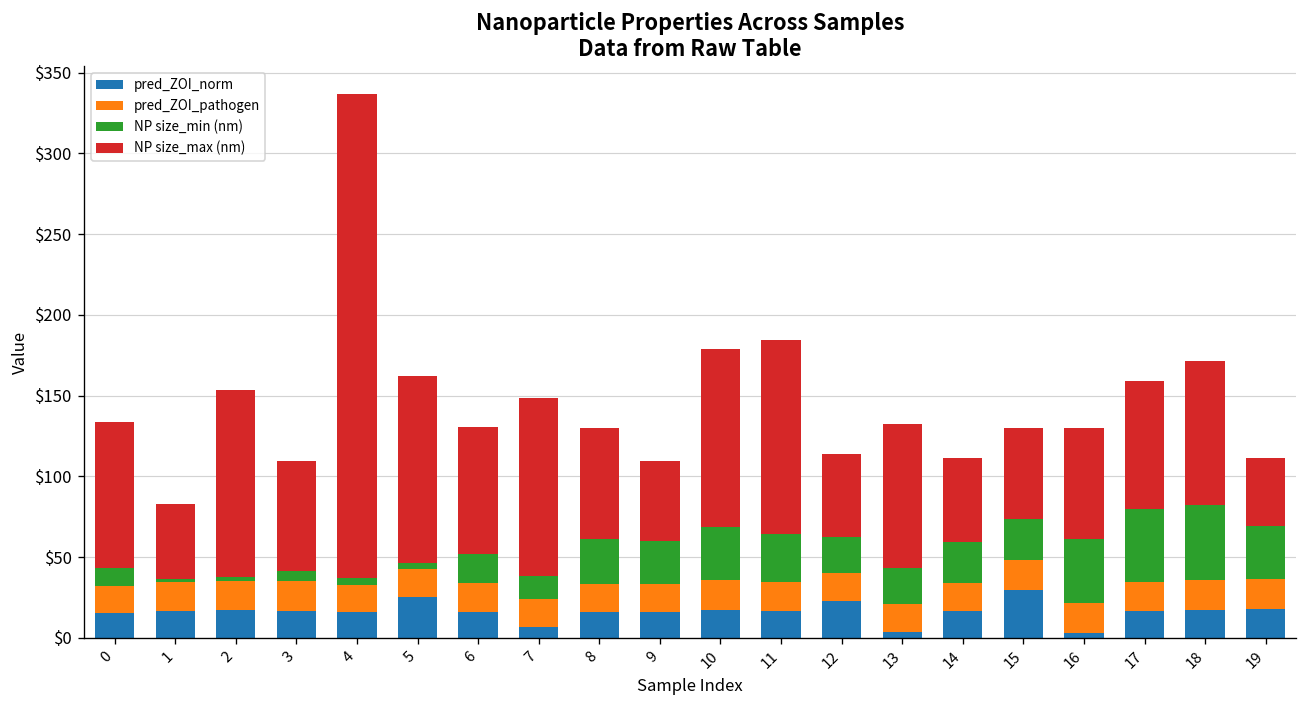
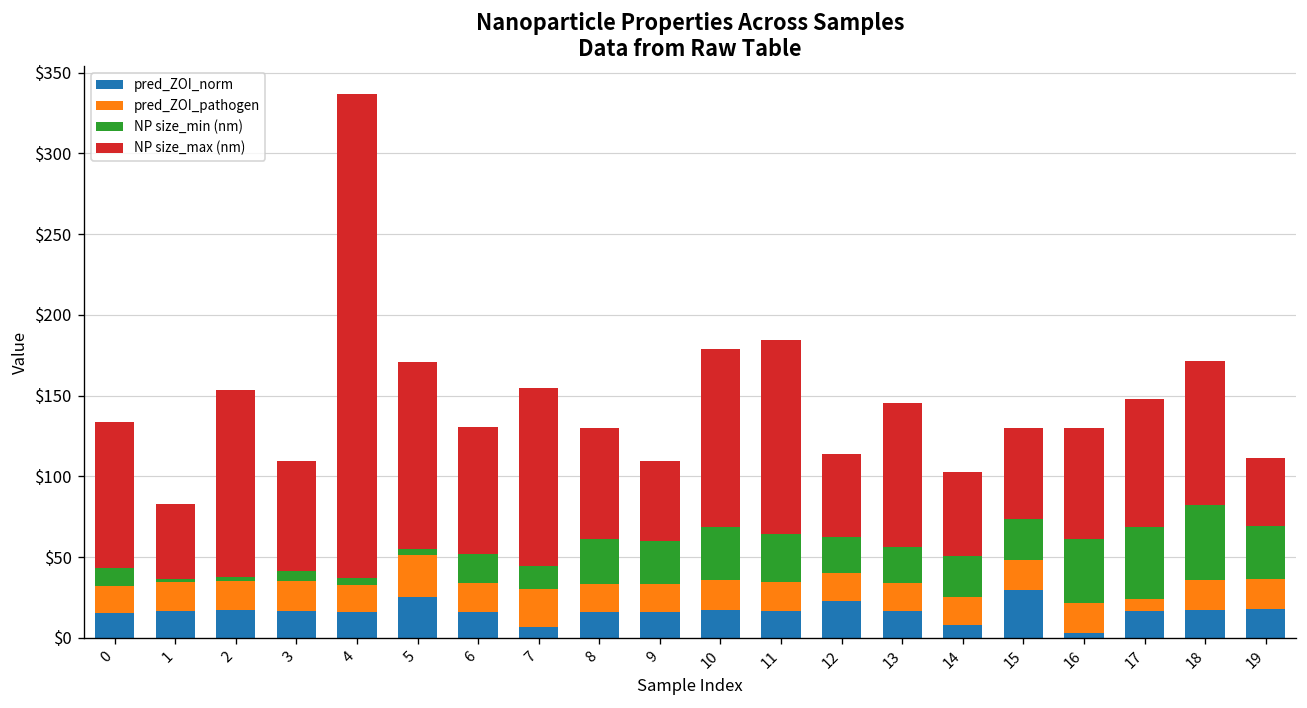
pred_ZOI_pathogen, 5: $17 -> $26
pred_ZOI_pathogen, 7: $18 -> $24
pred_ZOI_norm, 13: $4 -> $17
pred_ZOI_norm, 14: $16 -> $8
pred_ZOI_pathogen, 17: $18 -> $7
